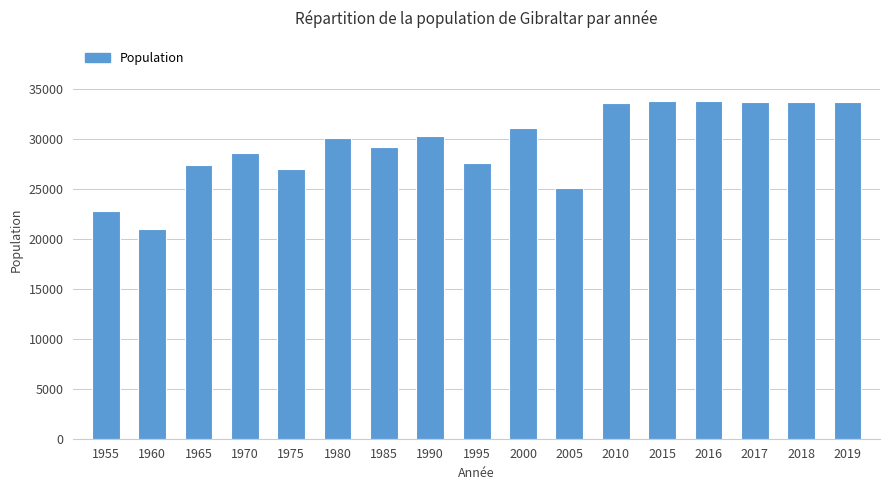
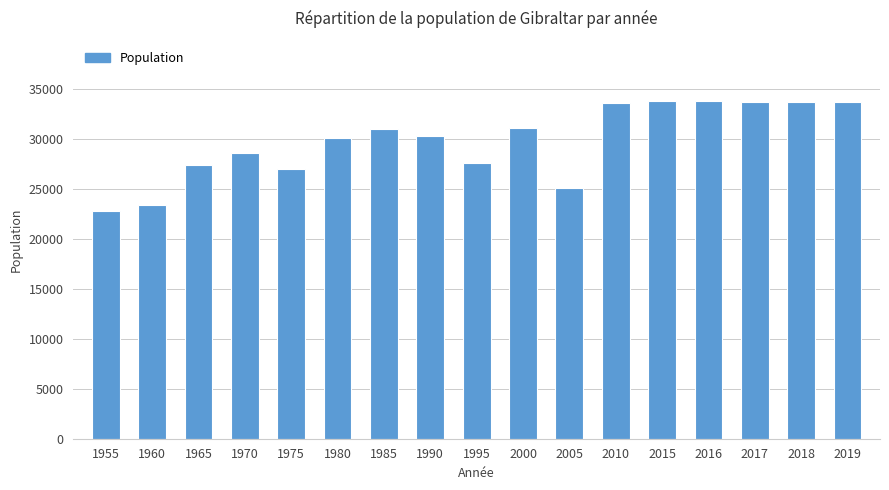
1960: 21000 -> 23000
1985: 29000 -> 31000
